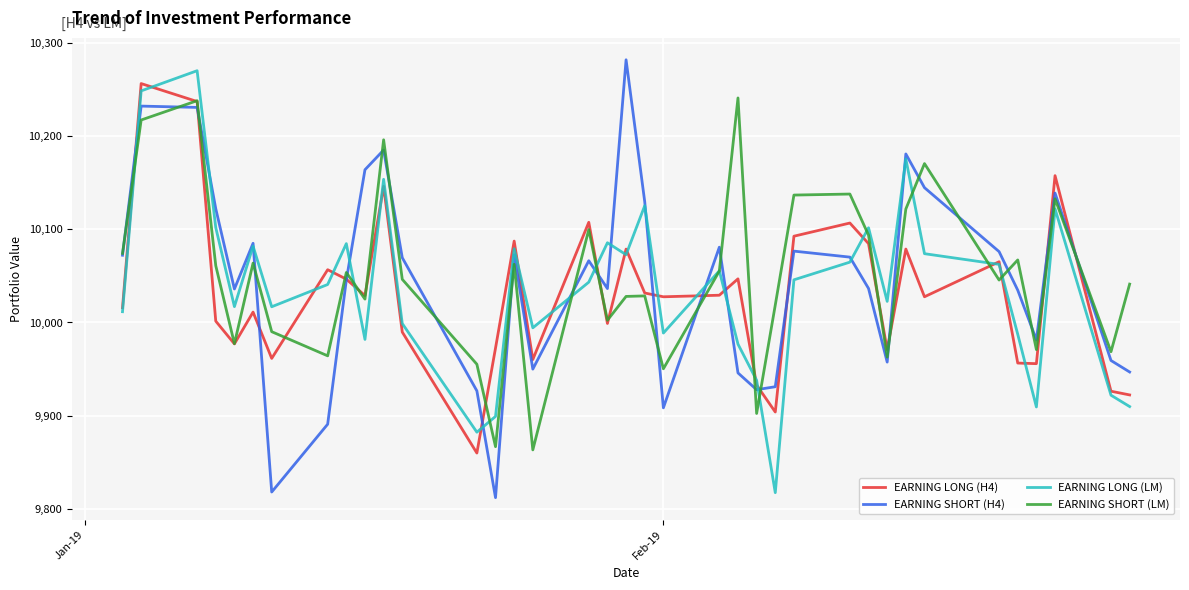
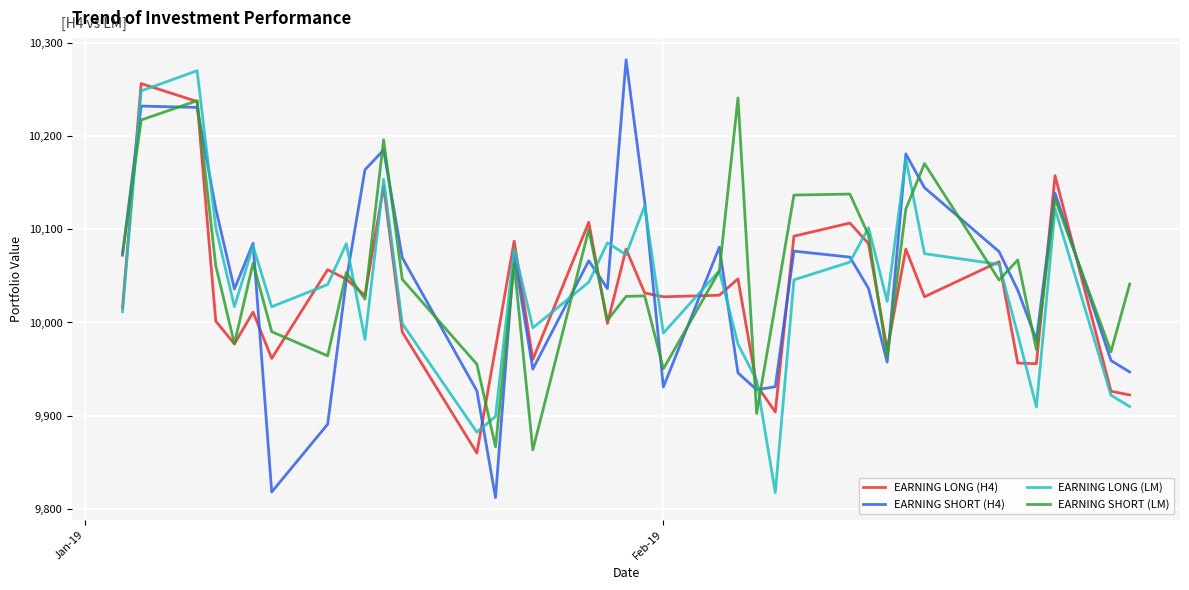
EARNING SHORT (H4), Feb-19: 9,910 -> 9,930
